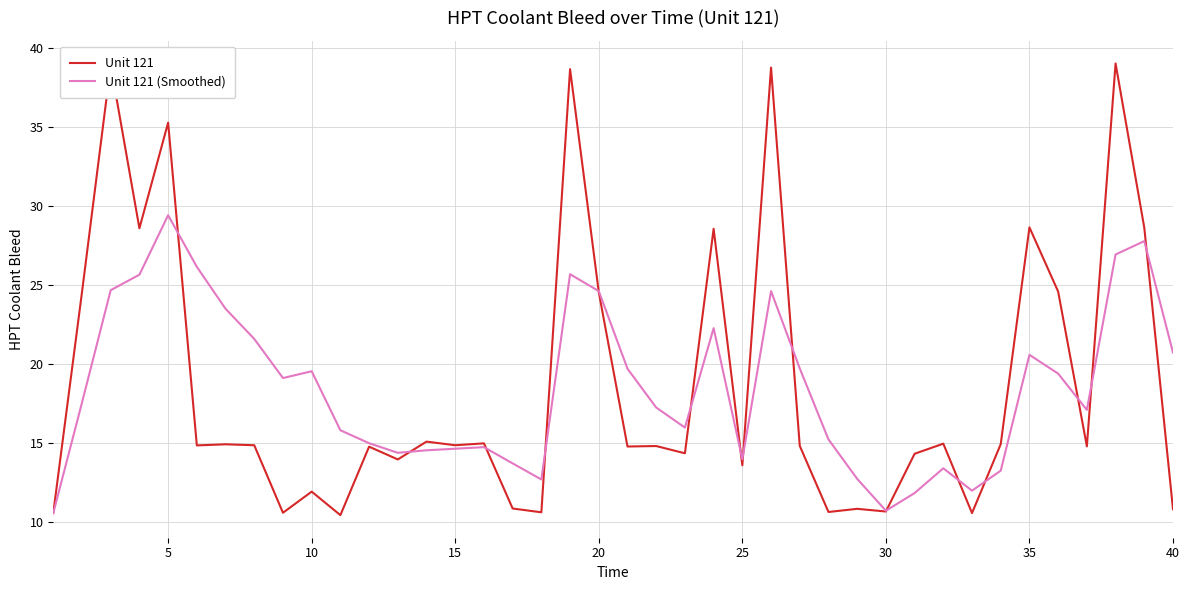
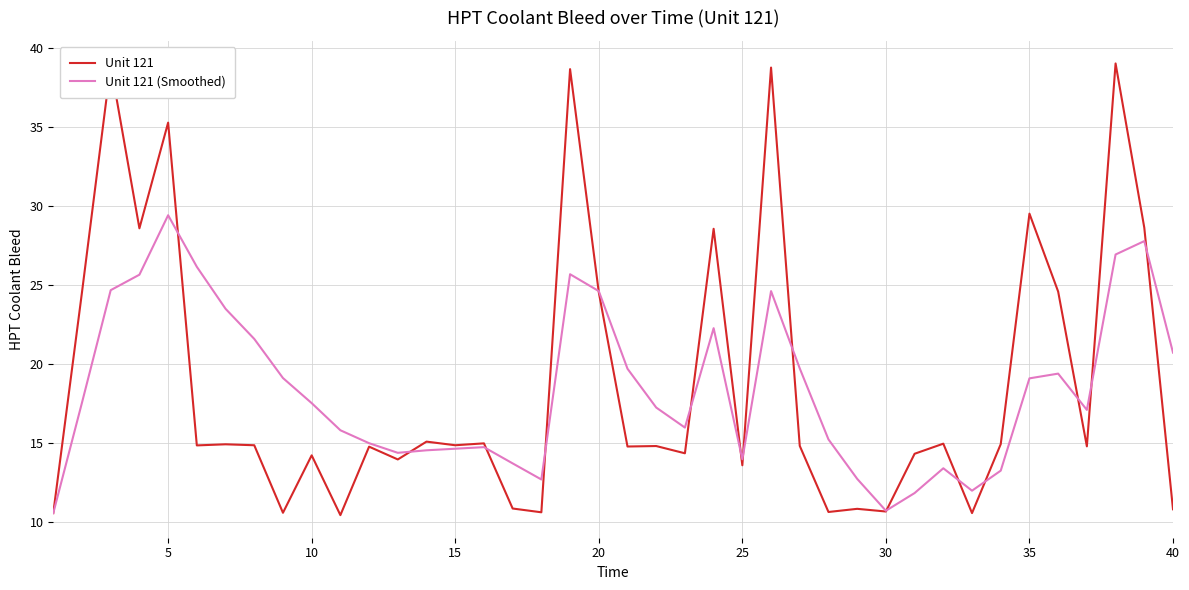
Unit 121, 10: 11.9 -> 14.2
Unit 121 (Smoothed), 10: 19.5 -> 17.5
Unit 121, 35: 28.7 -> 29.5
Unit 121 (Smoothed), 35: 20.6 -> 19.1
